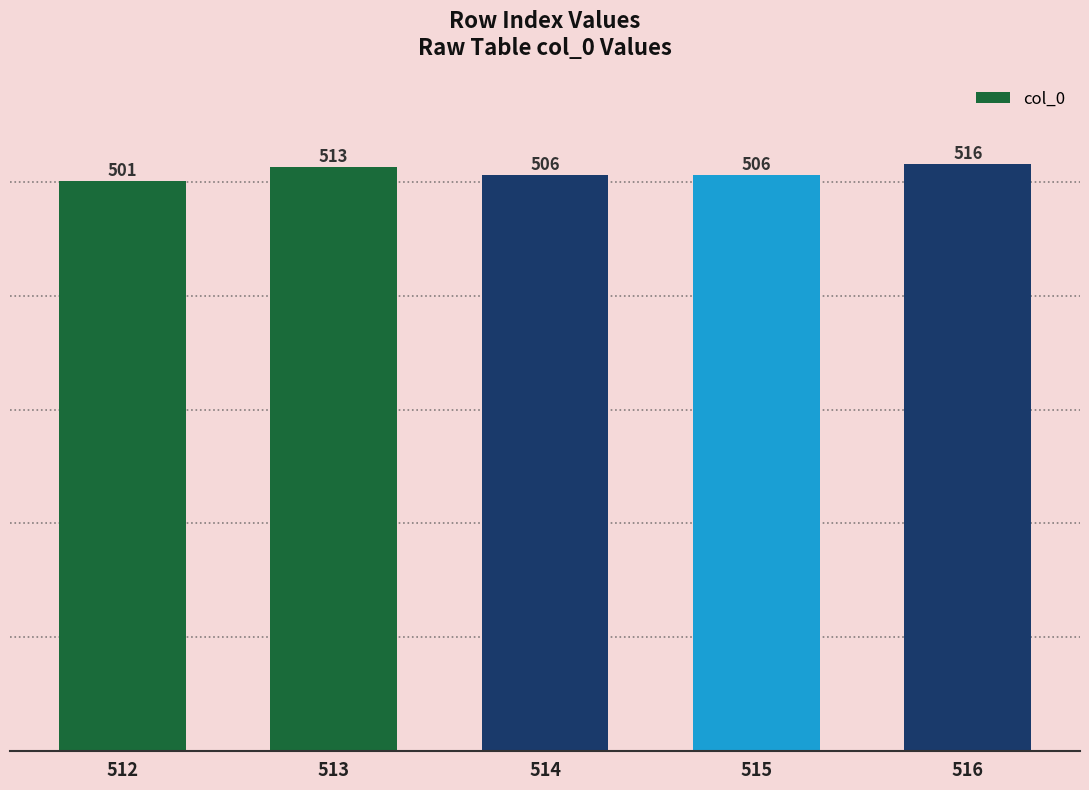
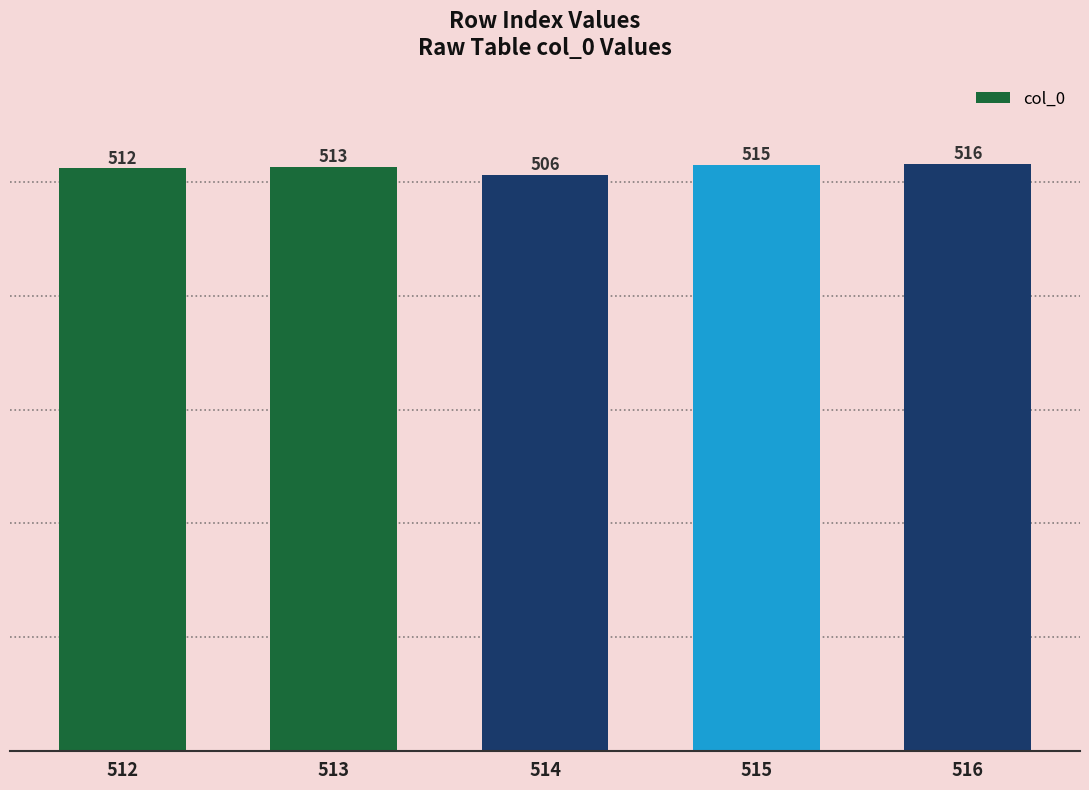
512: 501 -> 512
515: 506 -> 515
